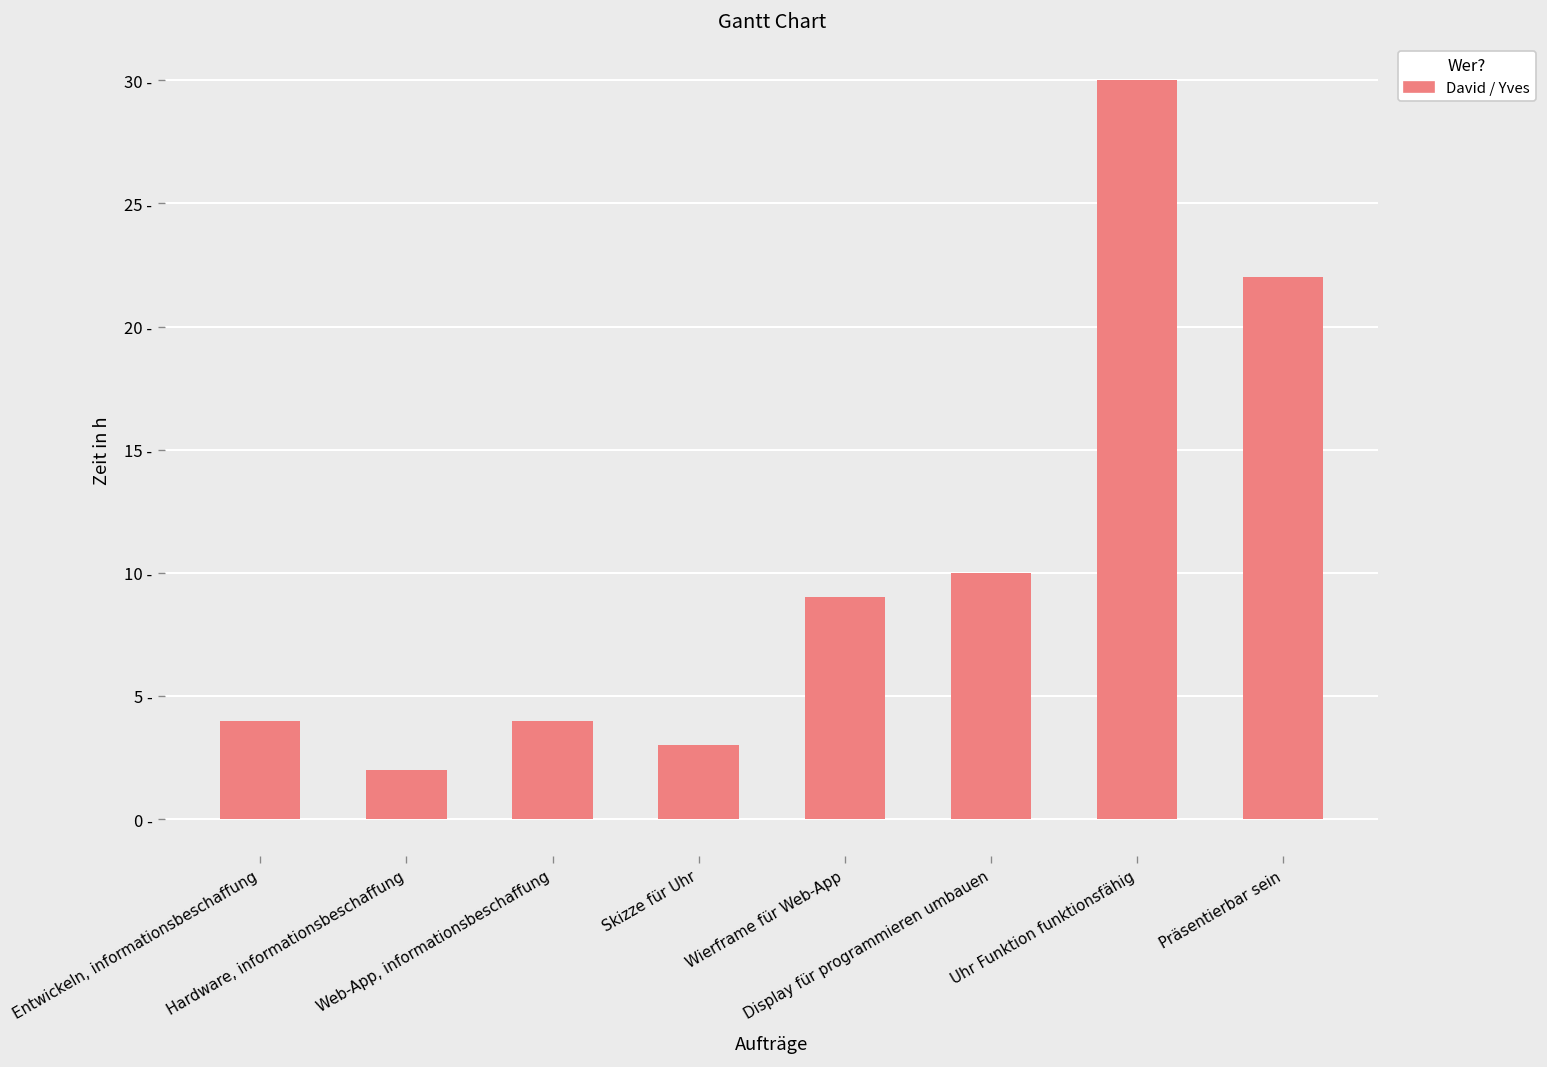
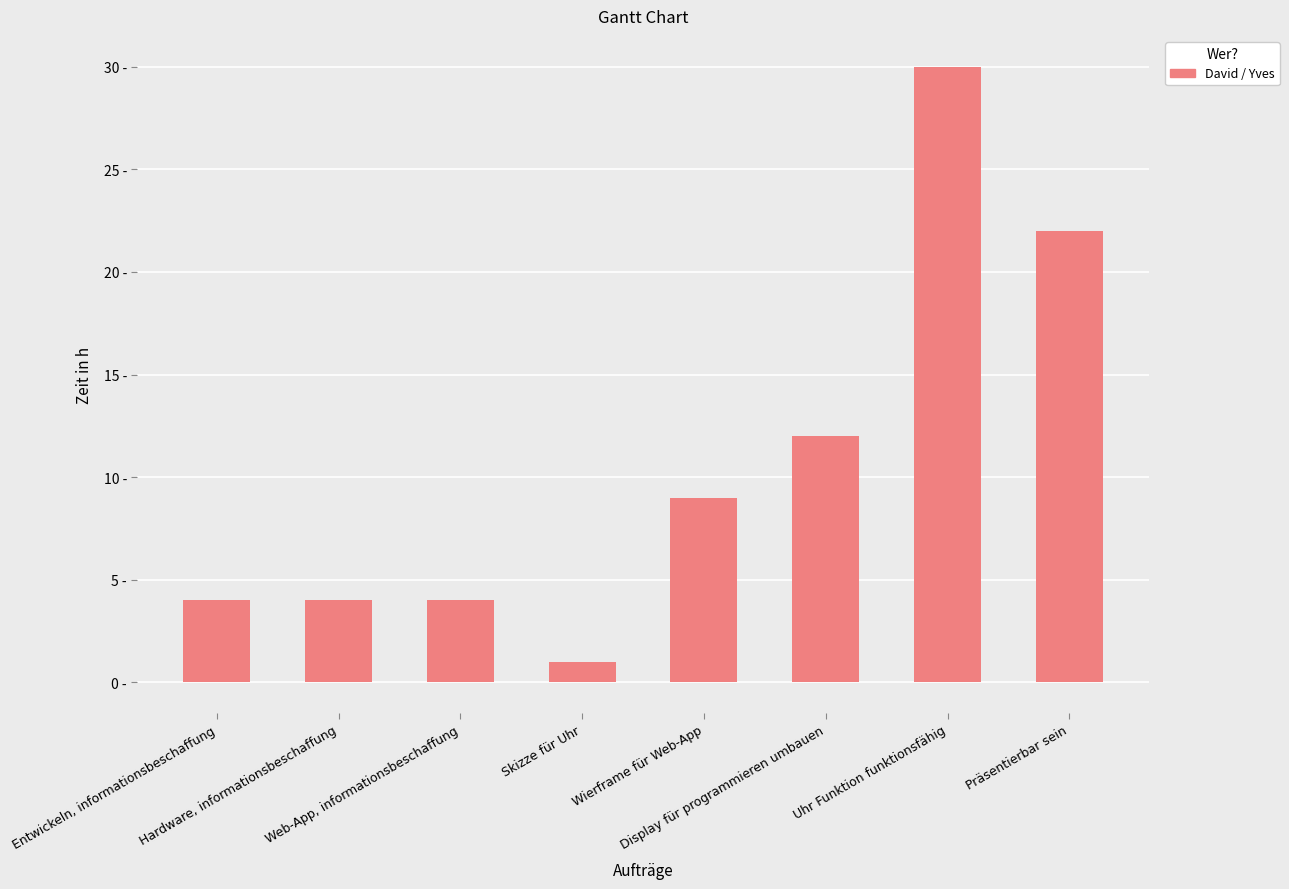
Hardware, informationsbeschaffung: 2 - -> 4 -
Skizze für Uhr: 3 - -> 1 -
Display für programmieren umbauen: 10 - -> 12 -
